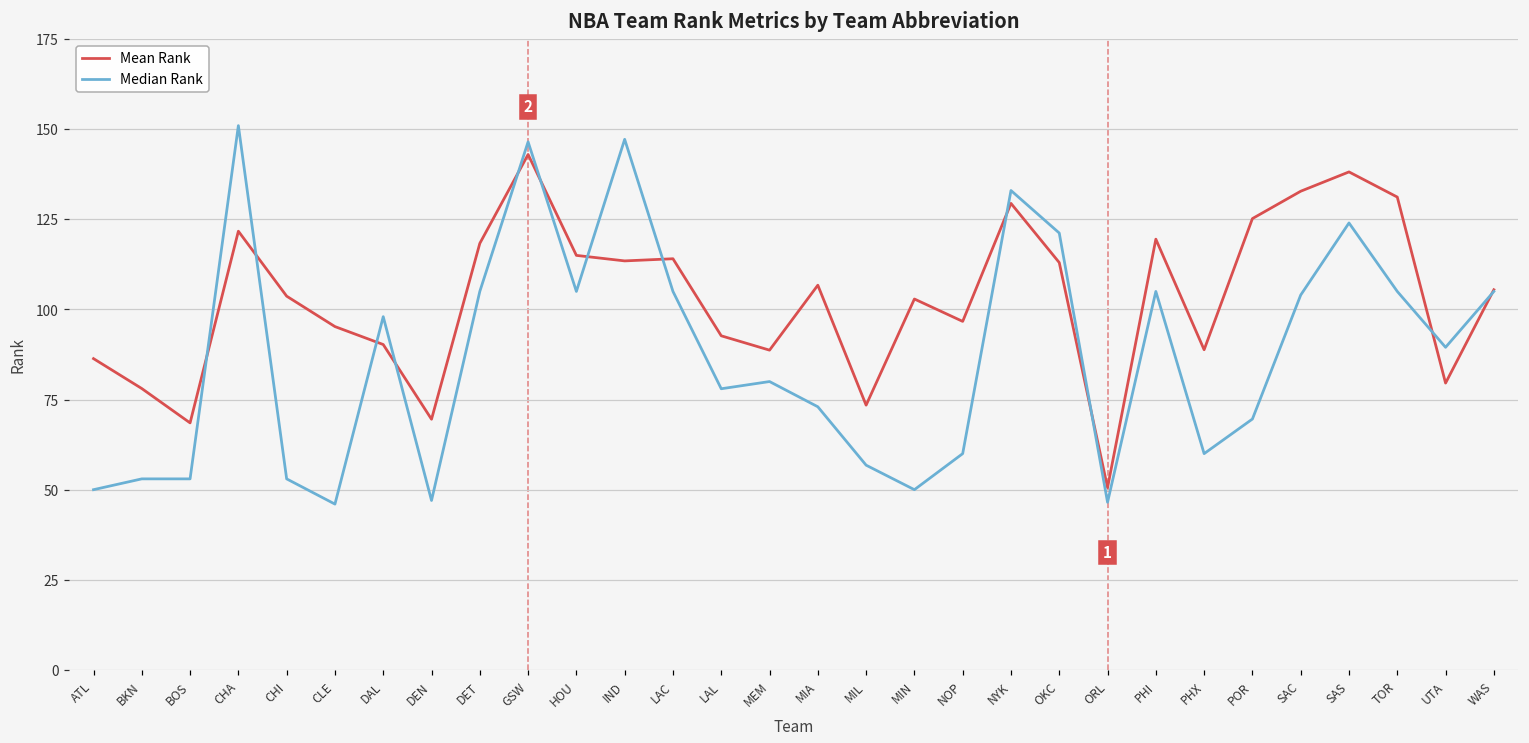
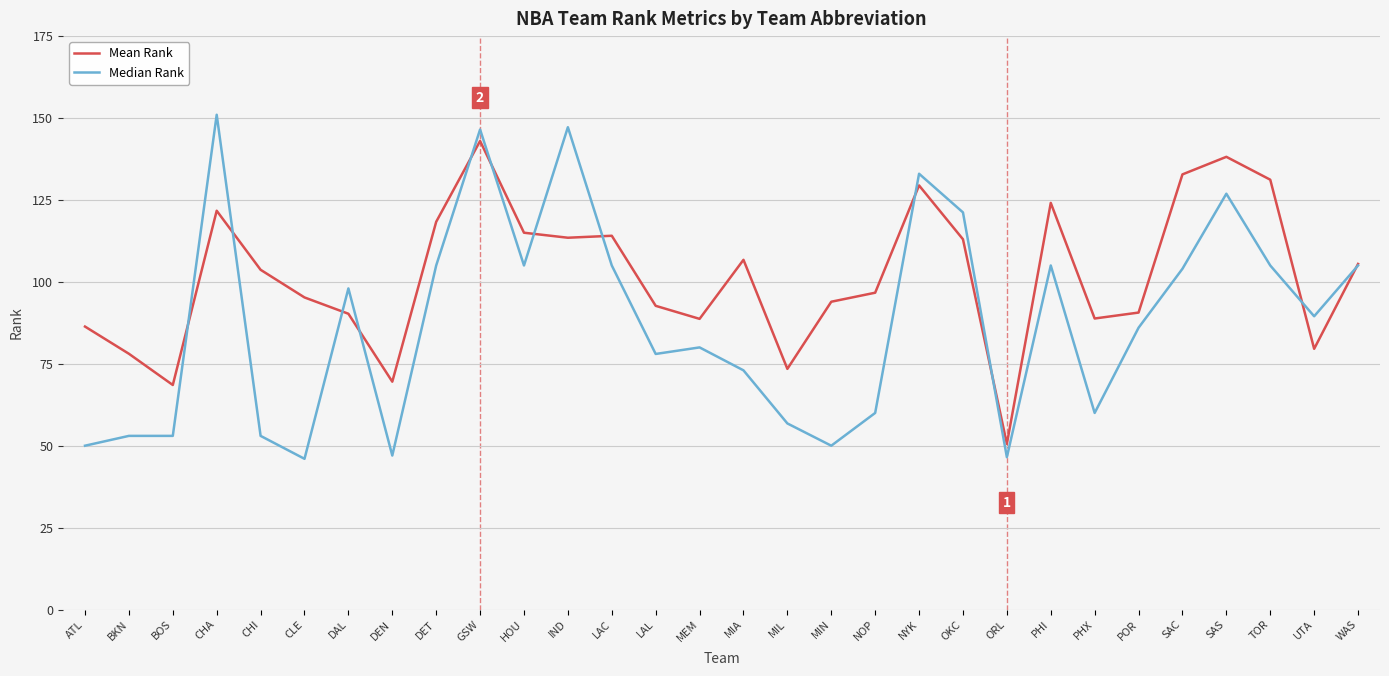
Mean Rank, MIN: 103 -> 94
Mean Rank, PHI: 120 -> 124
Mean Rank, POR: 125 -> 91
Median Rank, POR: 70 -> 86
Median Rank, SAS: 124 -> 127
